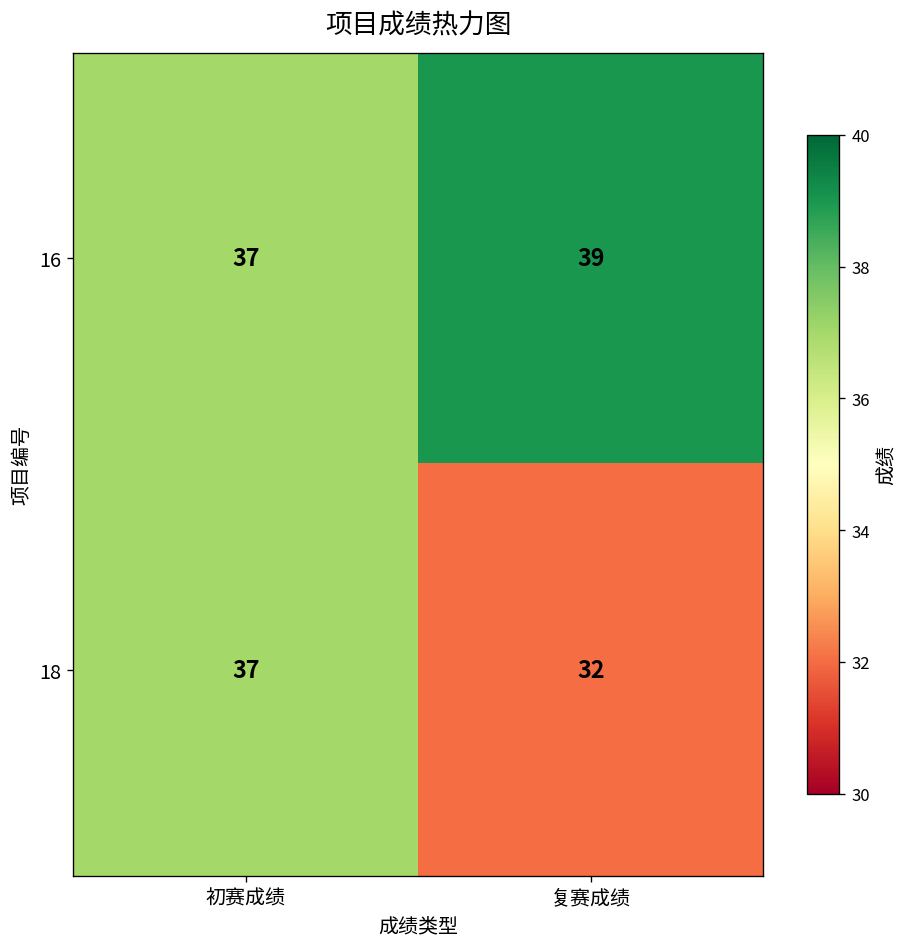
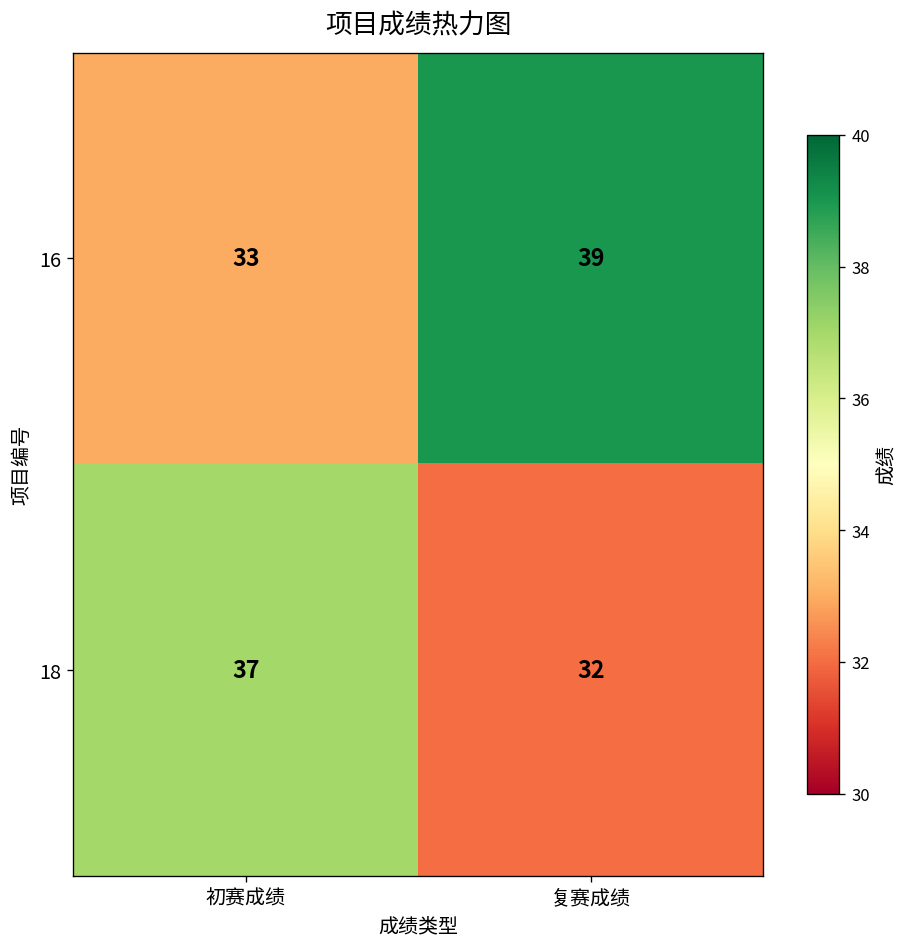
16, 初赛成绩: 37 -> 33
